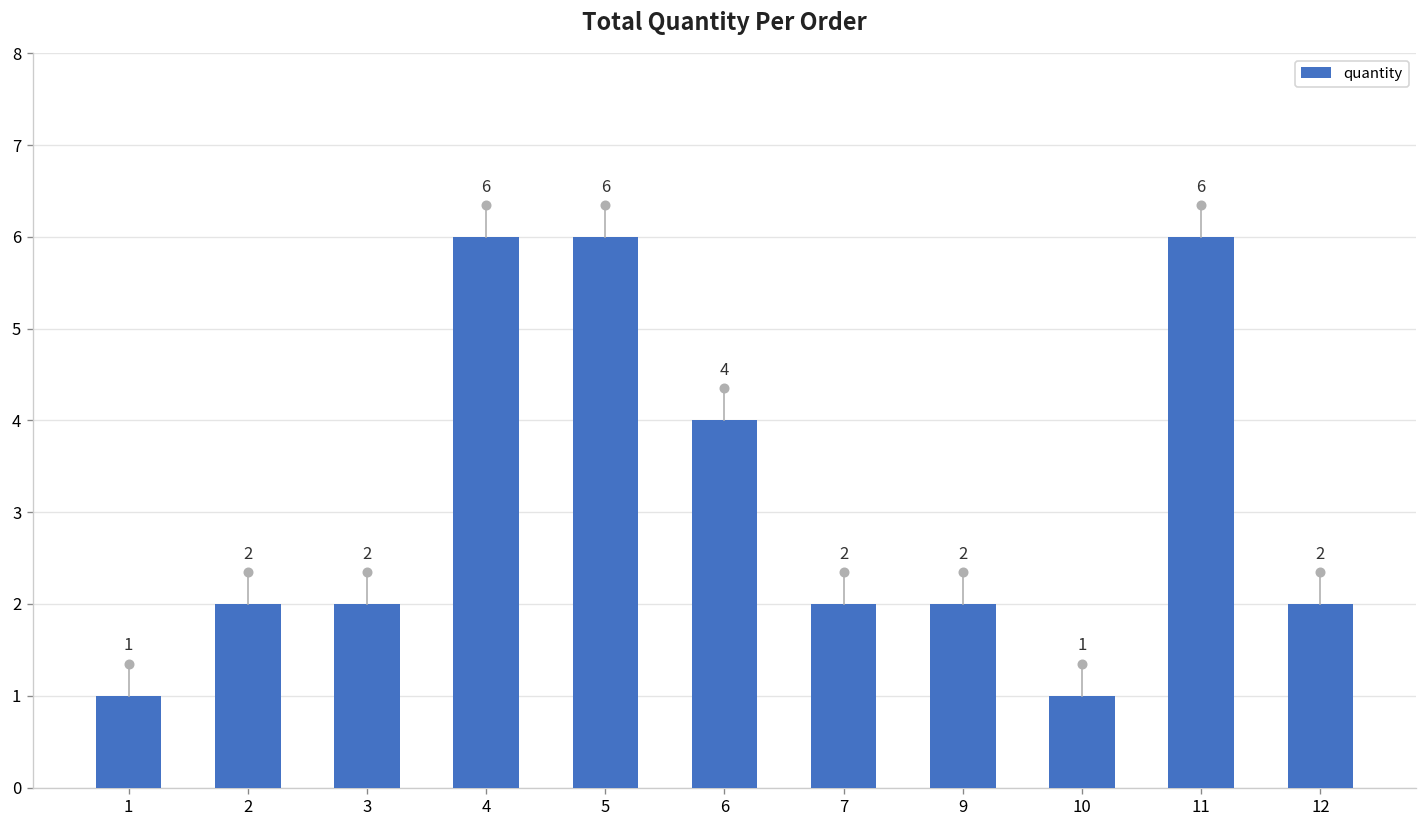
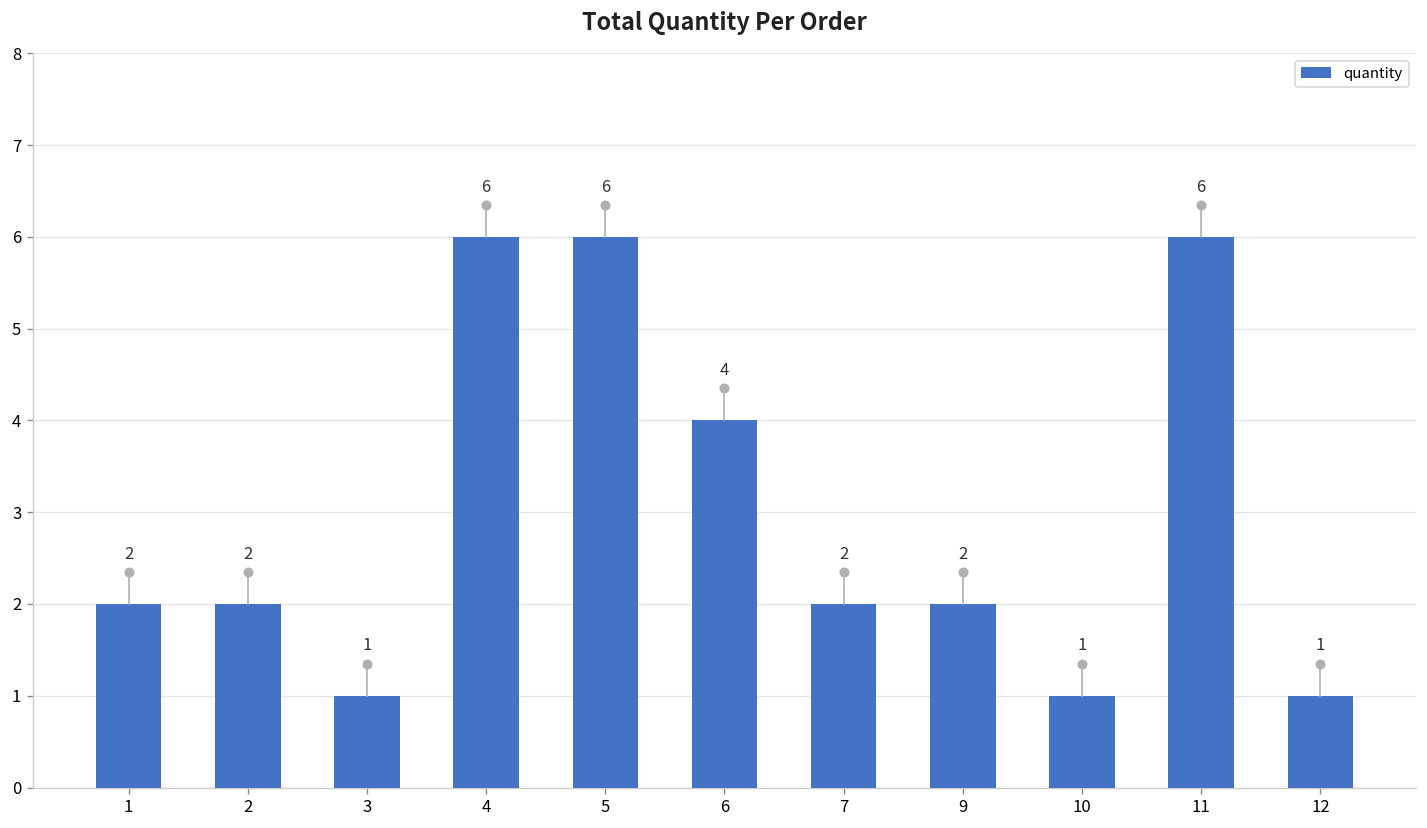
quantity, 1: 1 -> 2
quantity, 3: 2 -> 1
quantity, 12: 2 -> 1
